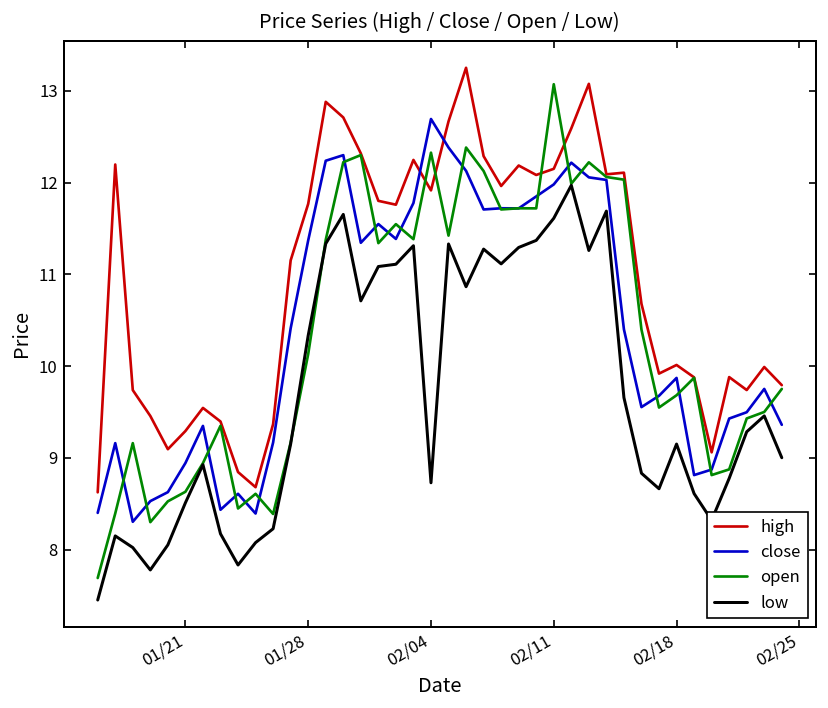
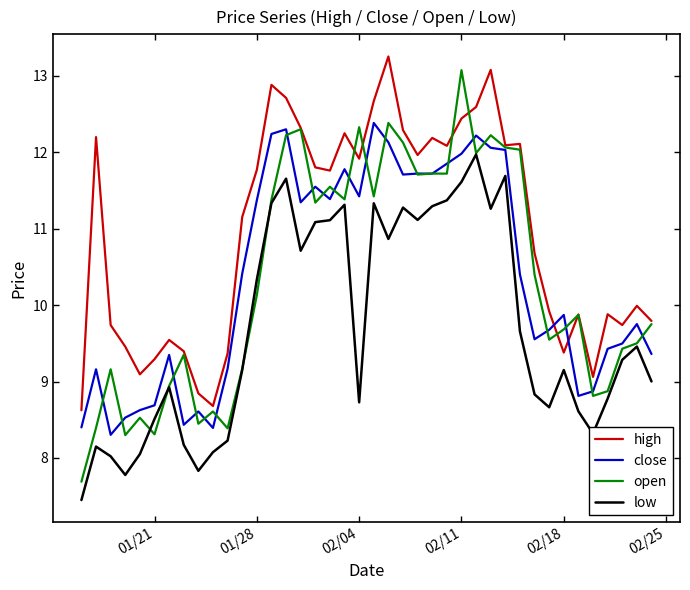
close, 01/21: 8.9 -> 8.7
open, 01/21: 8.6 -> 8.3
close, 02/04: 12.7 -> 11.4
high, 02/11: 12.2 -> 12.4
high, 02/18: 10.0 -> 9.4
